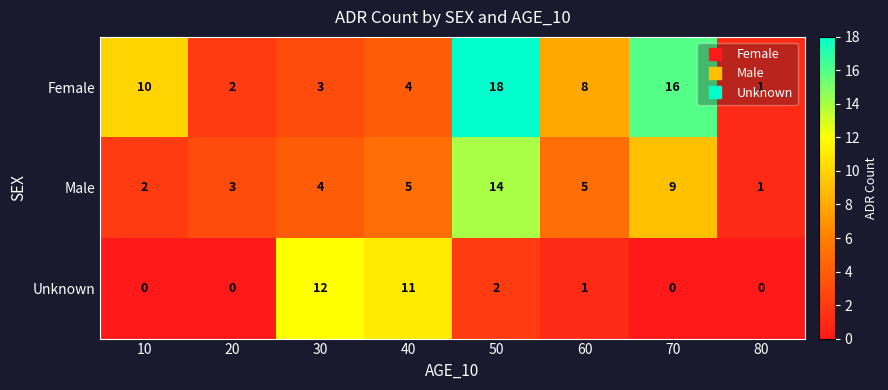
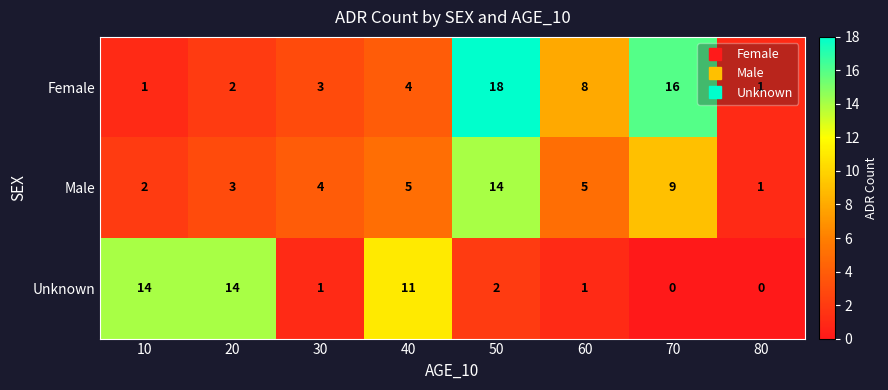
Female, 10: 10 -> 1
Unknown, 10: 0 -> 14
Unknown, 20: 0 -> 14
Unknown, 30: 12 -> 1
